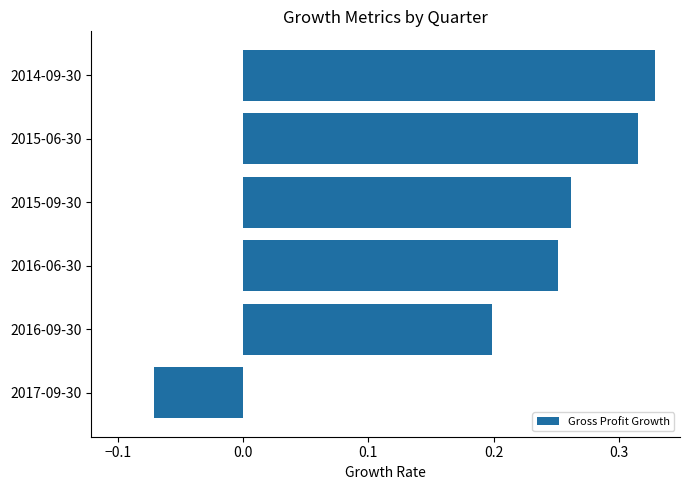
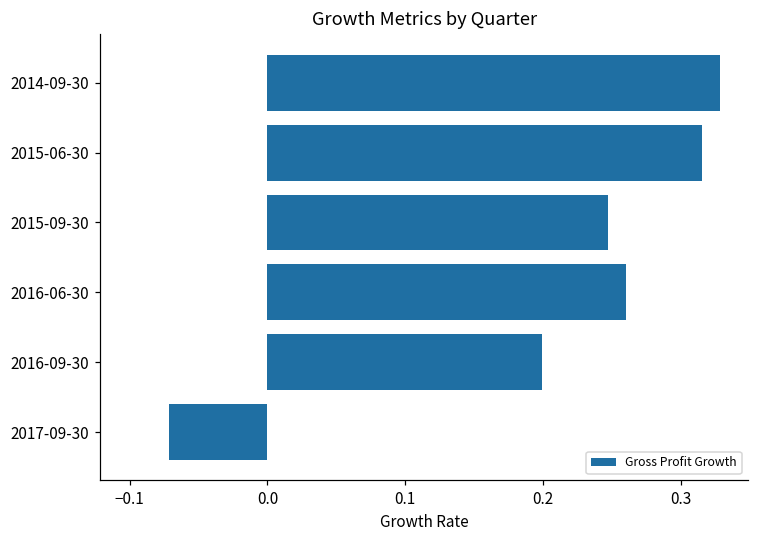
2015-09-30: 0.262 -> 0.247
2016-06-30: 0.251 -> 0.260
